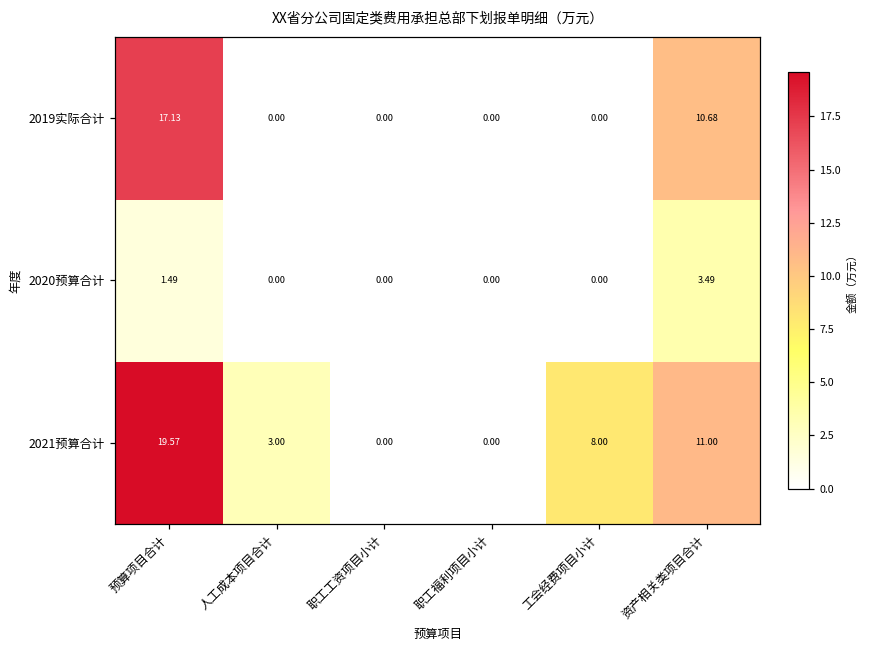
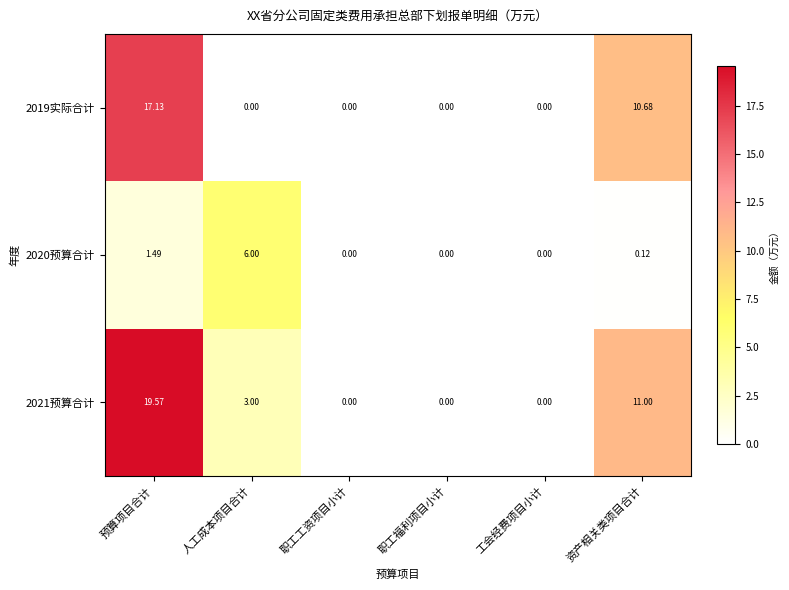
2020预算合计, 人工成本项目合计: 0.00 -> 6.00
2020预算合计, 资产相关类项目合计: 3.49 -> 0.12
2021预算合计, 工会经费项目小计: 8.00 -> 0.00
